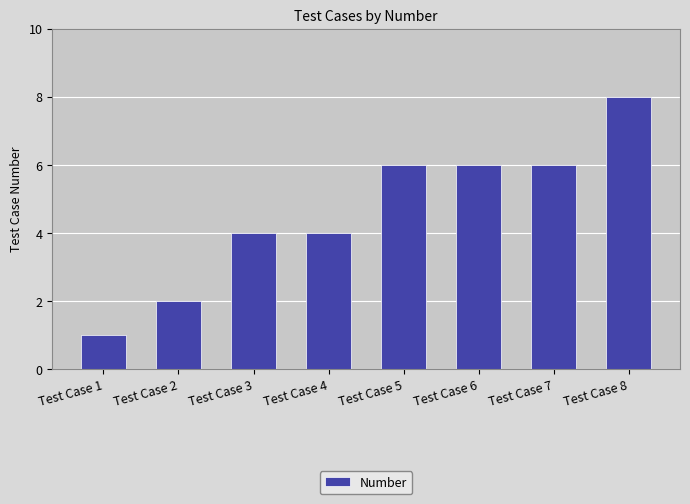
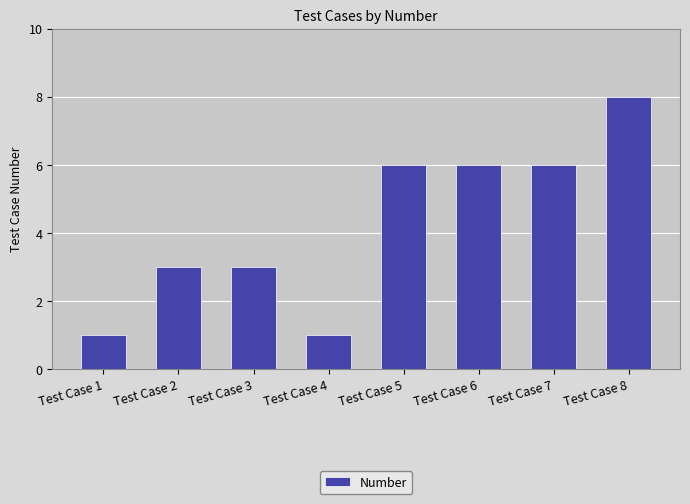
Test Case 2: 2 -> 3
Test Case 3: 4 -> 3
Test Case 4: 4 -> 1
